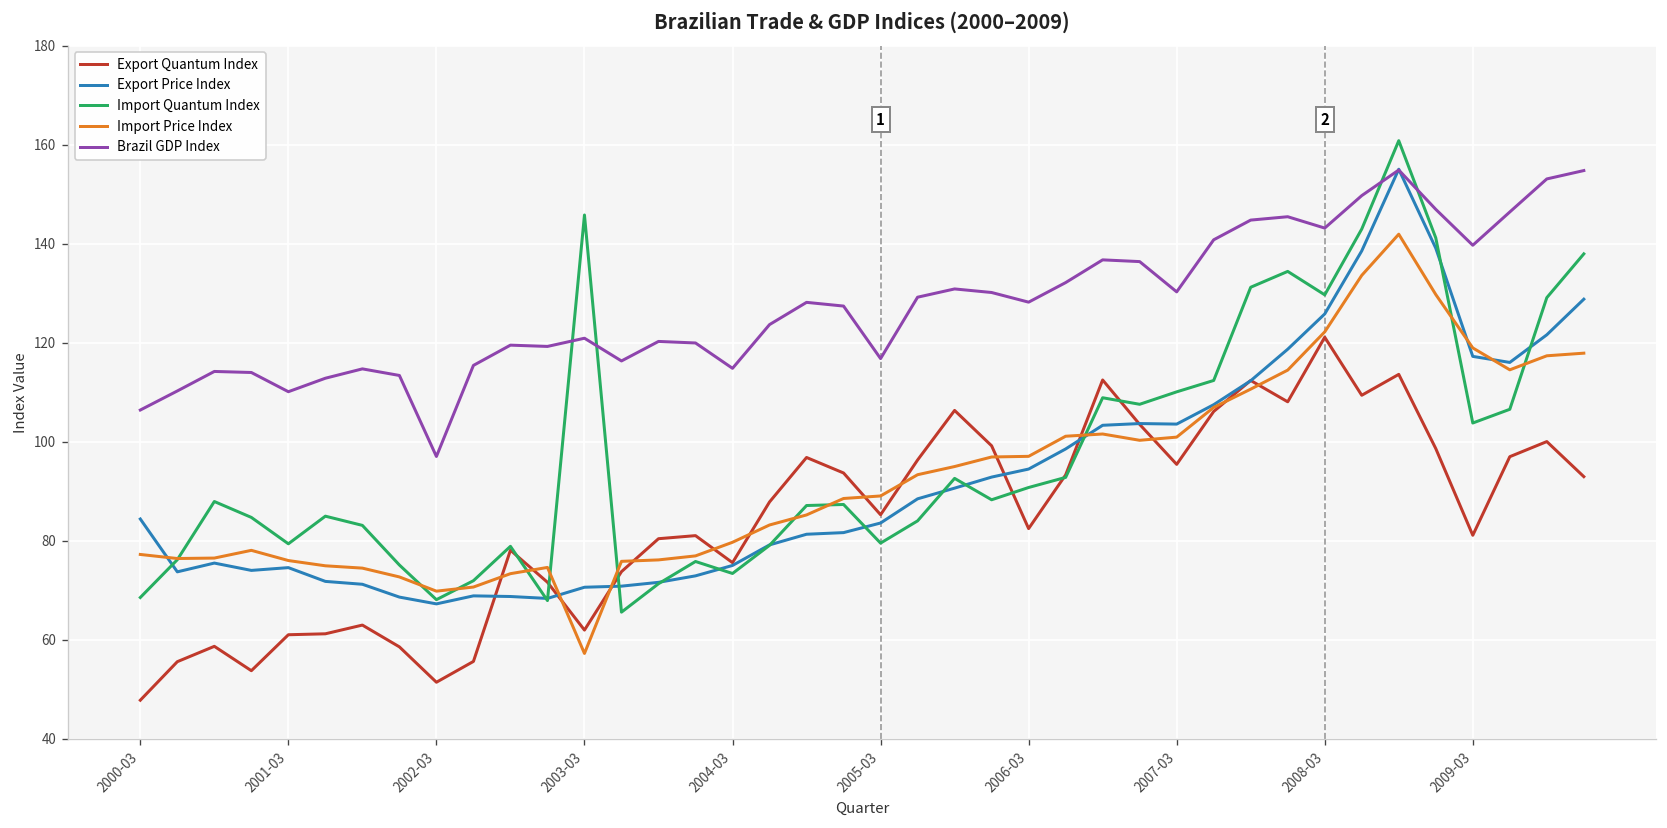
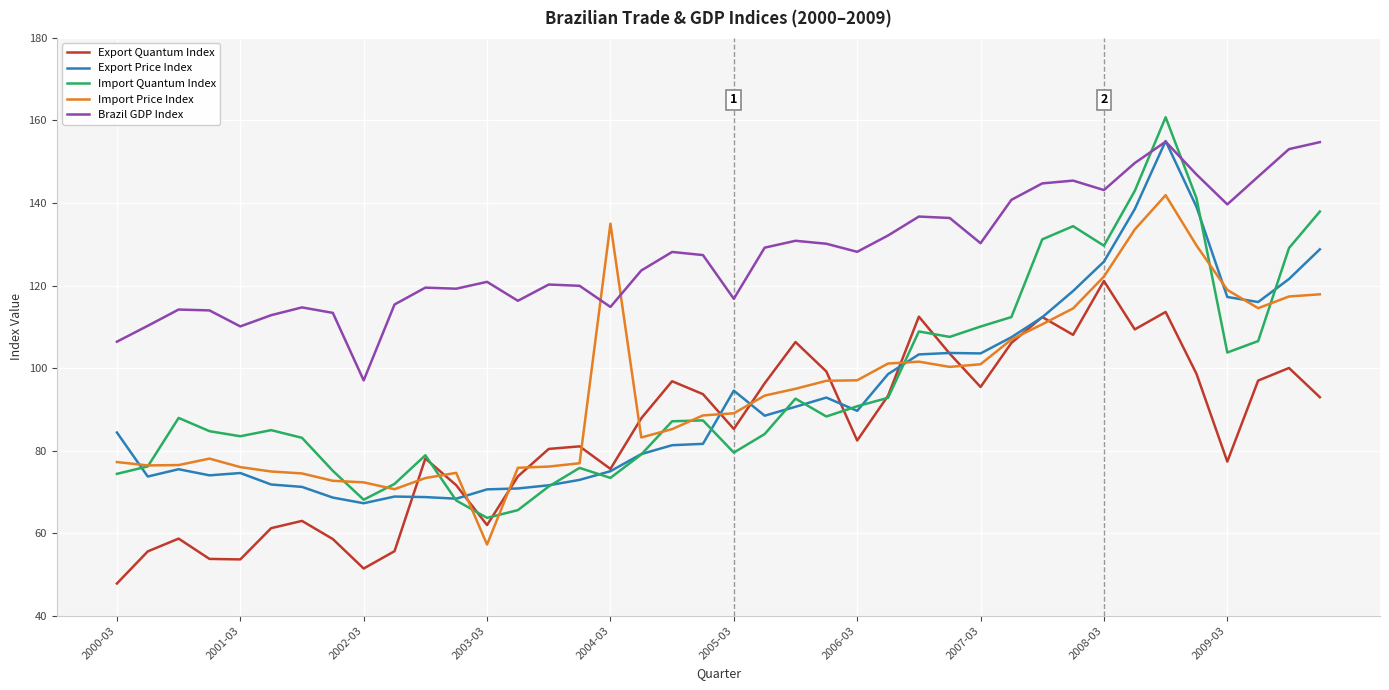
Import Quantum Index, 2000-03: 69 -> 74
Export Quantum Index, 2001-03: 61 -> 54
Import Quantum Index, 2001-03: 79 -> 83
Import Price Index, 2002-03: 70 -> 72
Import Quantum Index, 2003-03: 146 -> 64
Import Price Index, 2004-03: 80 -> 135
Export Price Index, 2005-03: 84 -> 95
Export Price Index, 2006-03: 94 -> 90
Export Quantum Index, 2009-03: 81 -> 77
